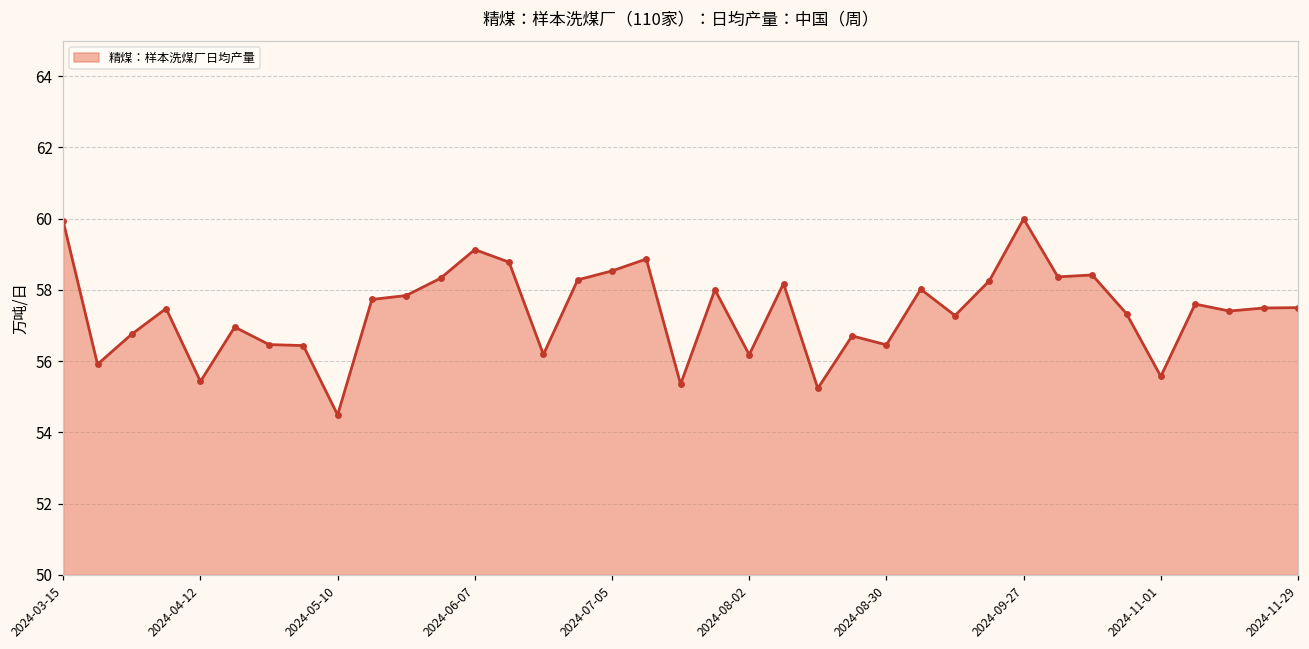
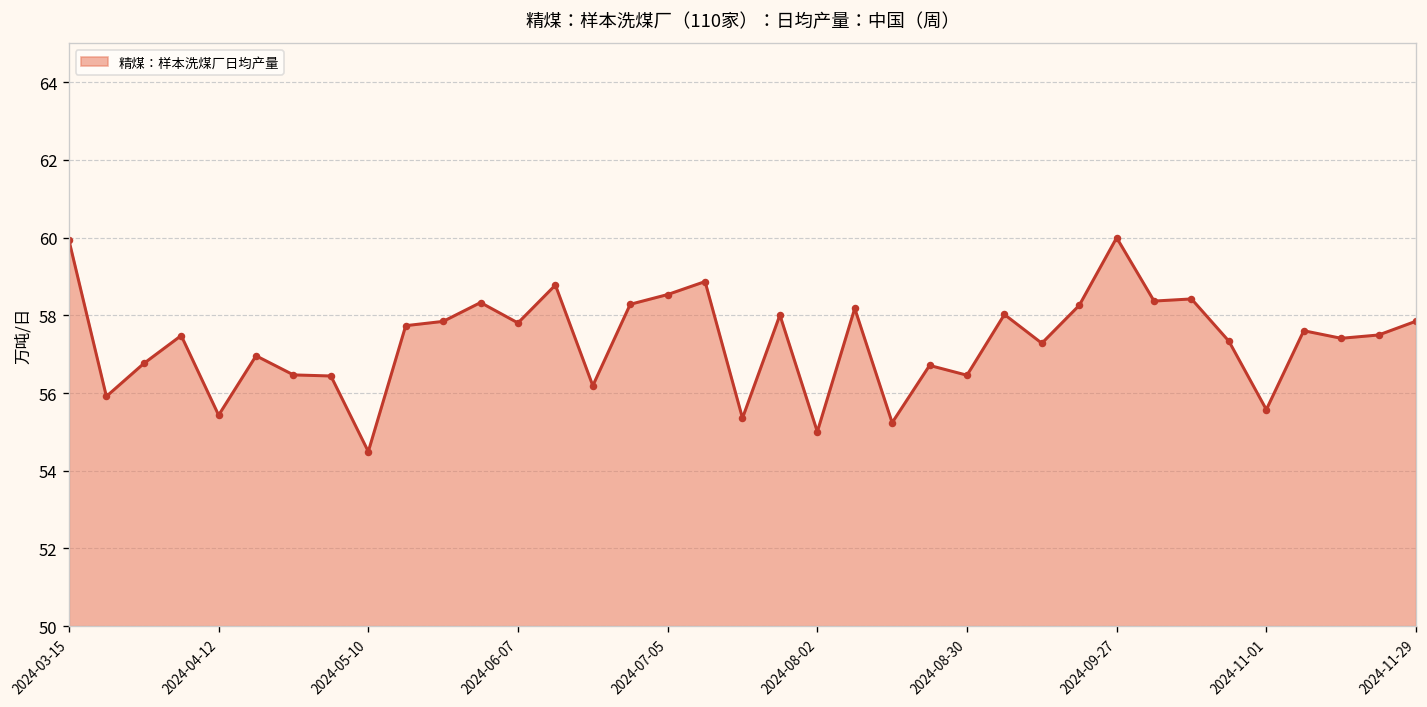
2024-06-07: 59.1 -> 57.8
2024-08-02: 56.2 -> 55.0
2024-11-29: 57.5 -> 57.8
